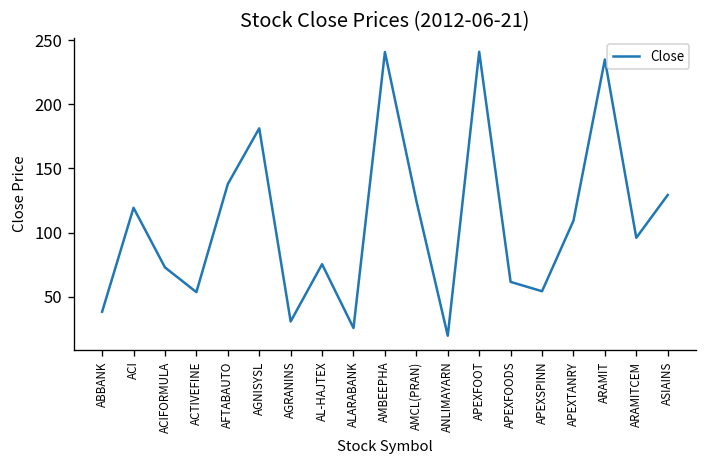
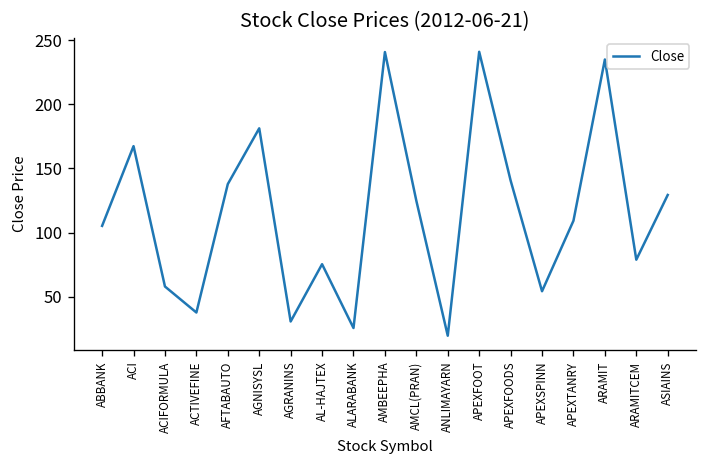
ABBANK: 38 -> 105
ACI: 119 -> 167
ACIFORMULA: 73 -> 58
ACTIVEFINE: 54 -> 38
APEXFOODS: 62 -> 141
ARAMITCEM: 96 -> 79
